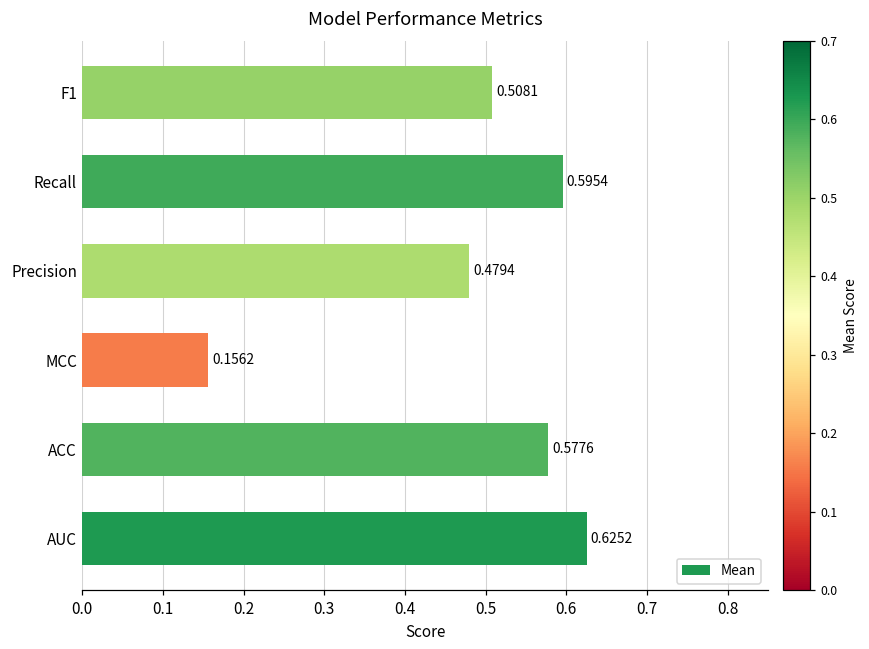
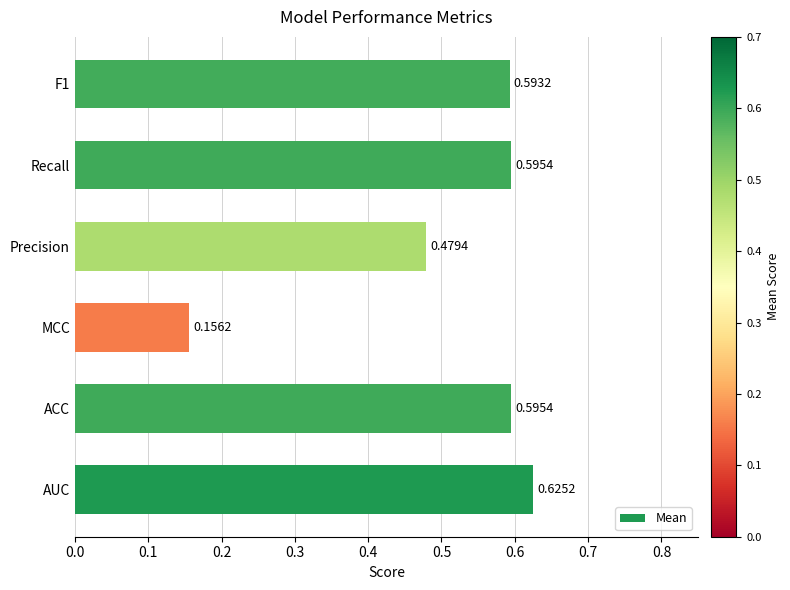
F1: 0.5081 -> 0.5932
ACC: 0.5776 -> 0.5954
